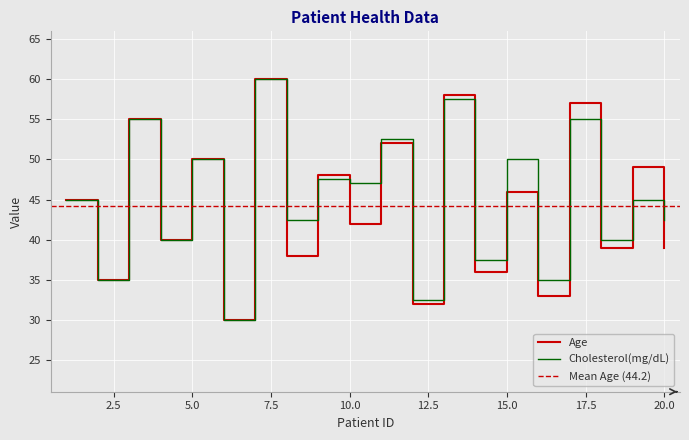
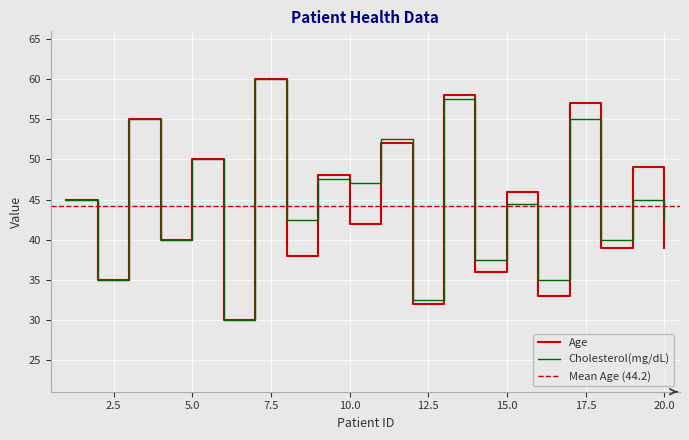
Cholesterol(mg/dL), 15.0: 50 -> 45
